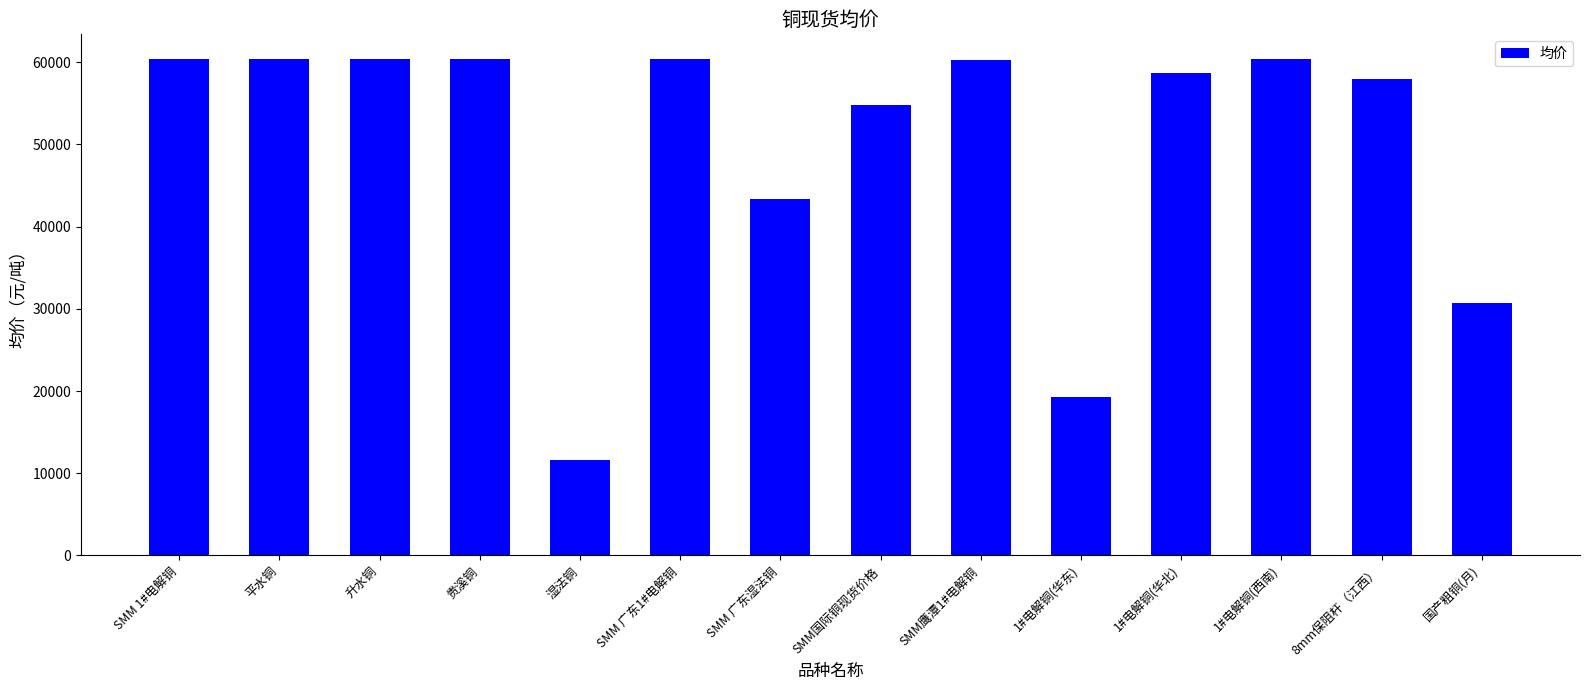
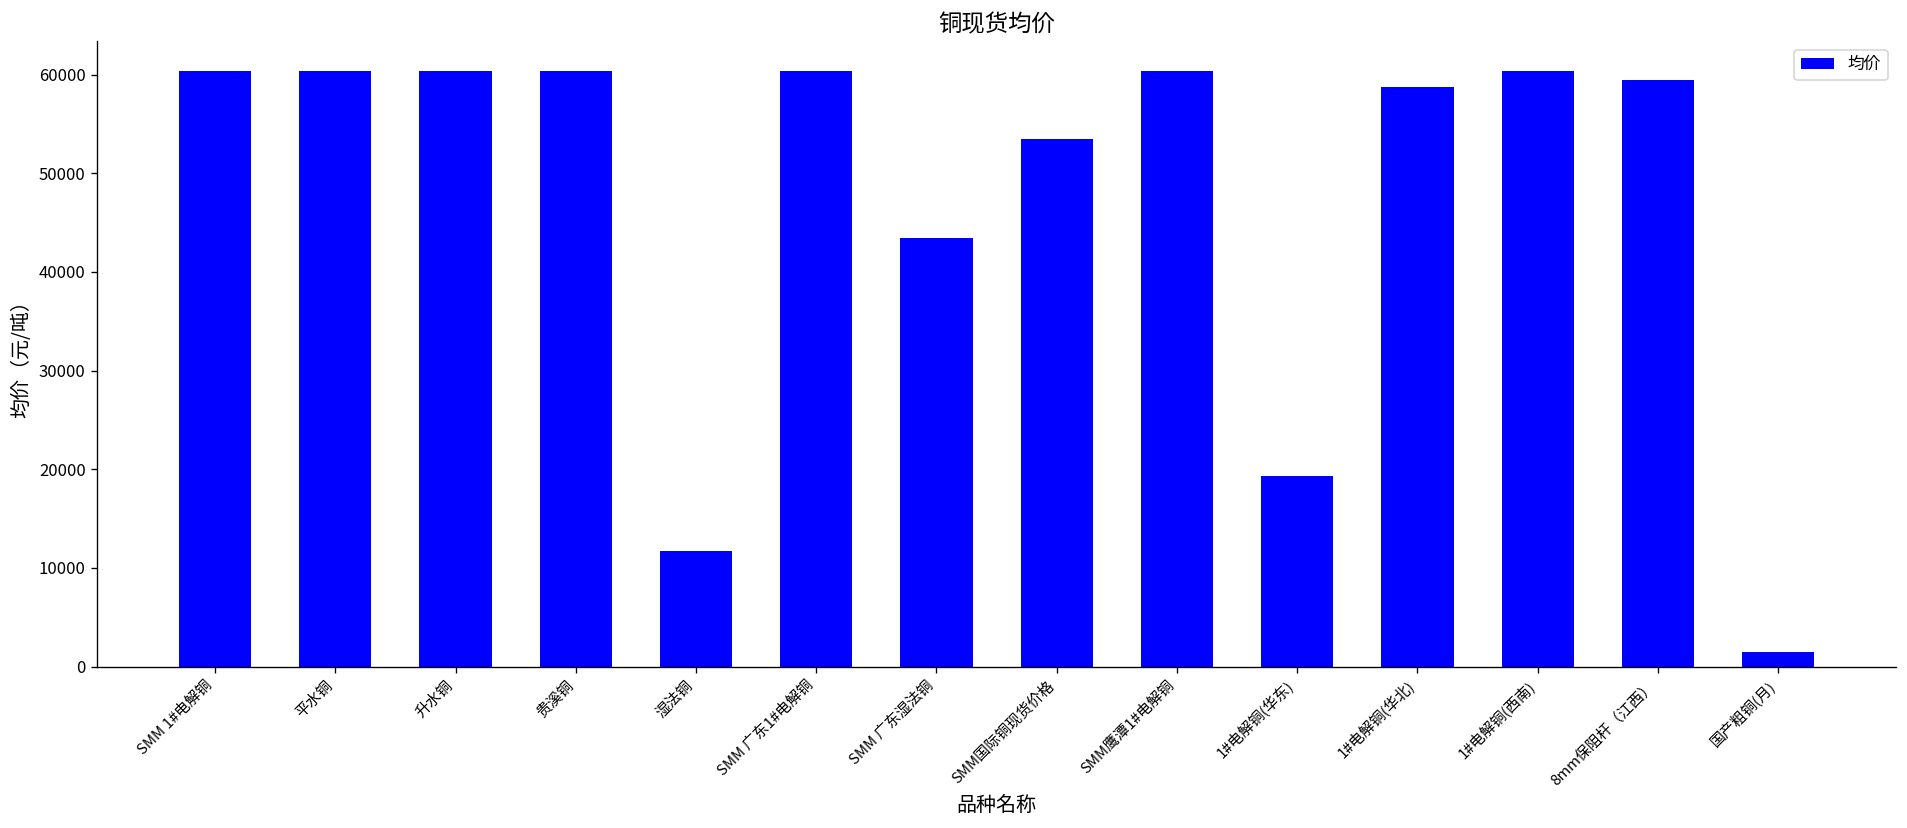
SMM国际铜现货价格: 55000 -> 53000
8mm保阻杆（江西）: 58000 -> 59000
国产粗铜(月): 31000 -> 2000
